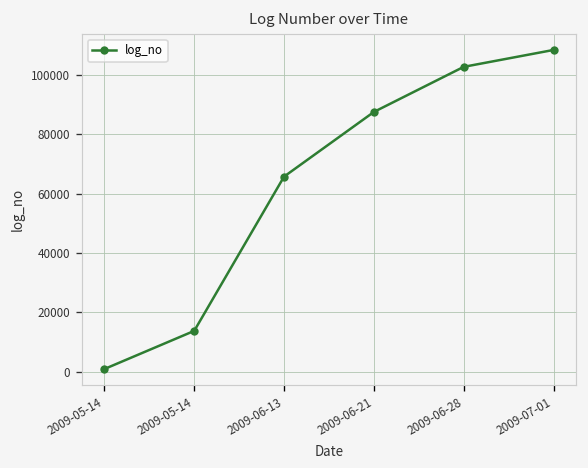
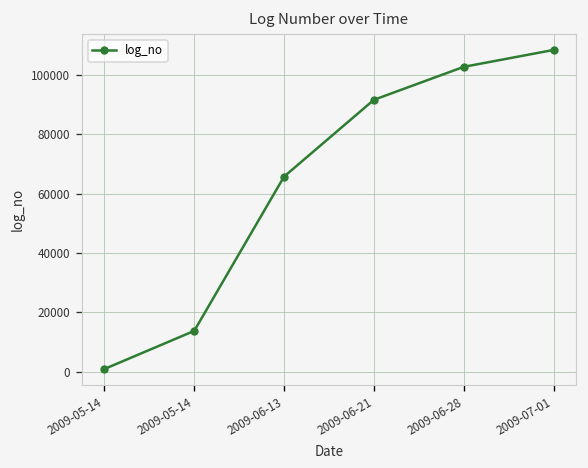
2009-06-21: 88000 -> 92000
